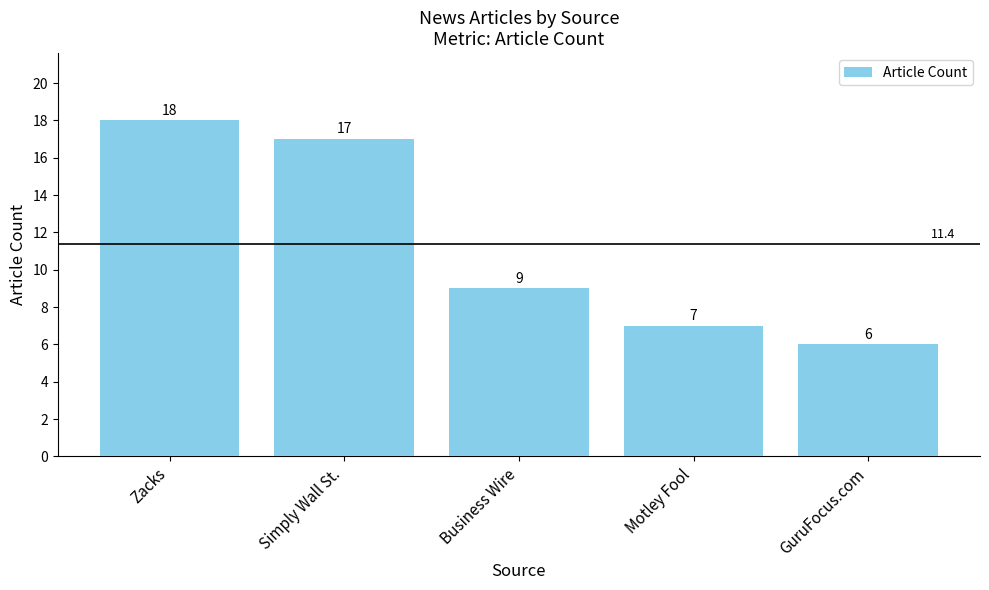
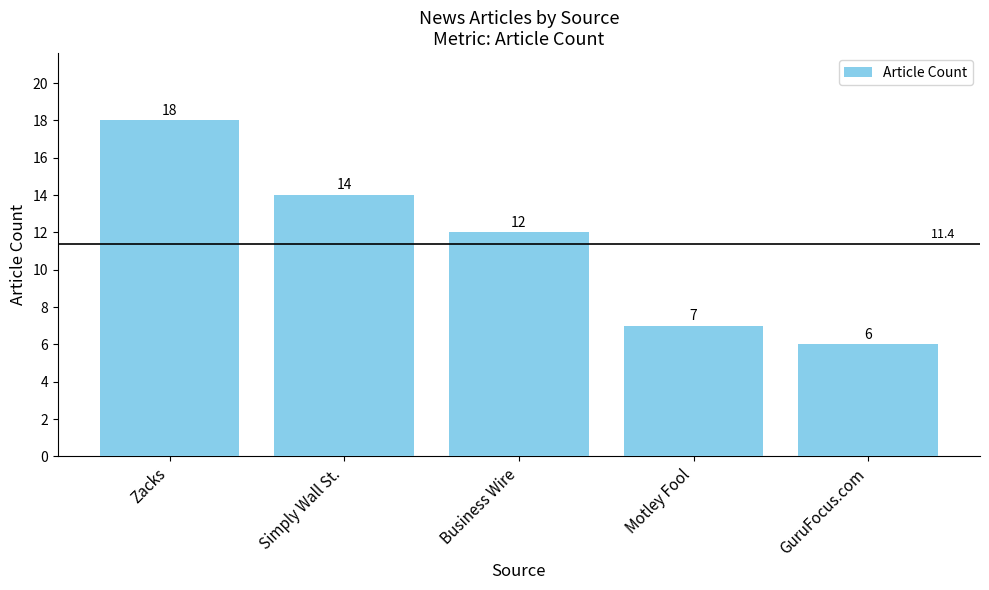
Simply Wall St.: 17 -> 14
Business Wire: 9 -> 12
